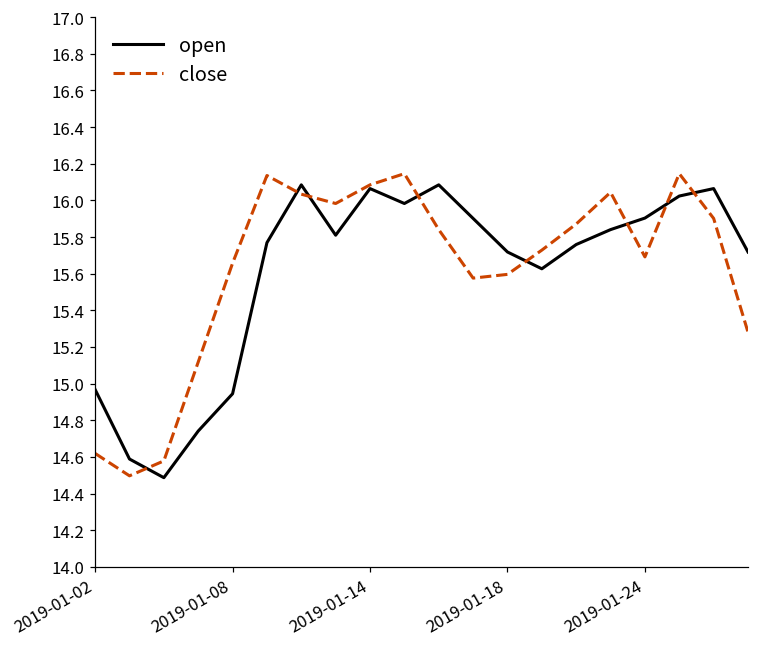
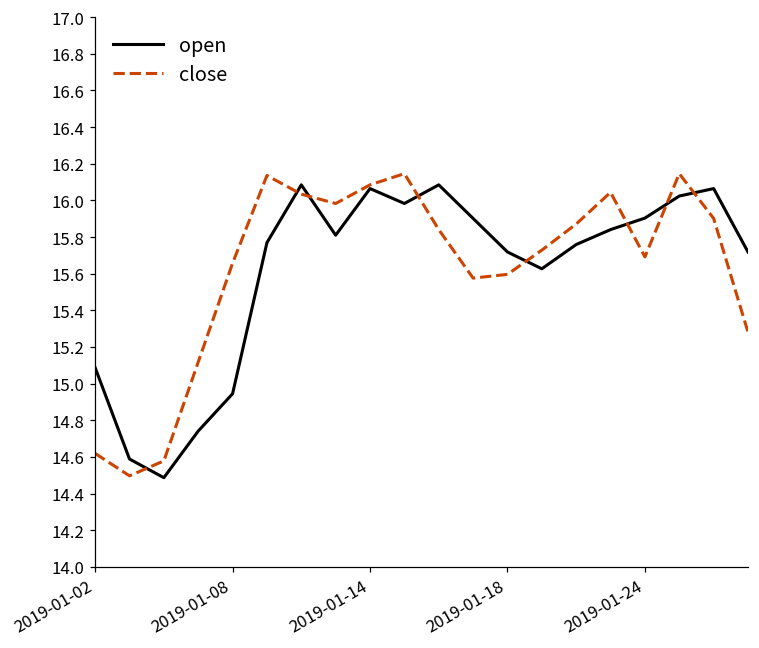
open, 2019-01-02: 14.97 -> 15.09
